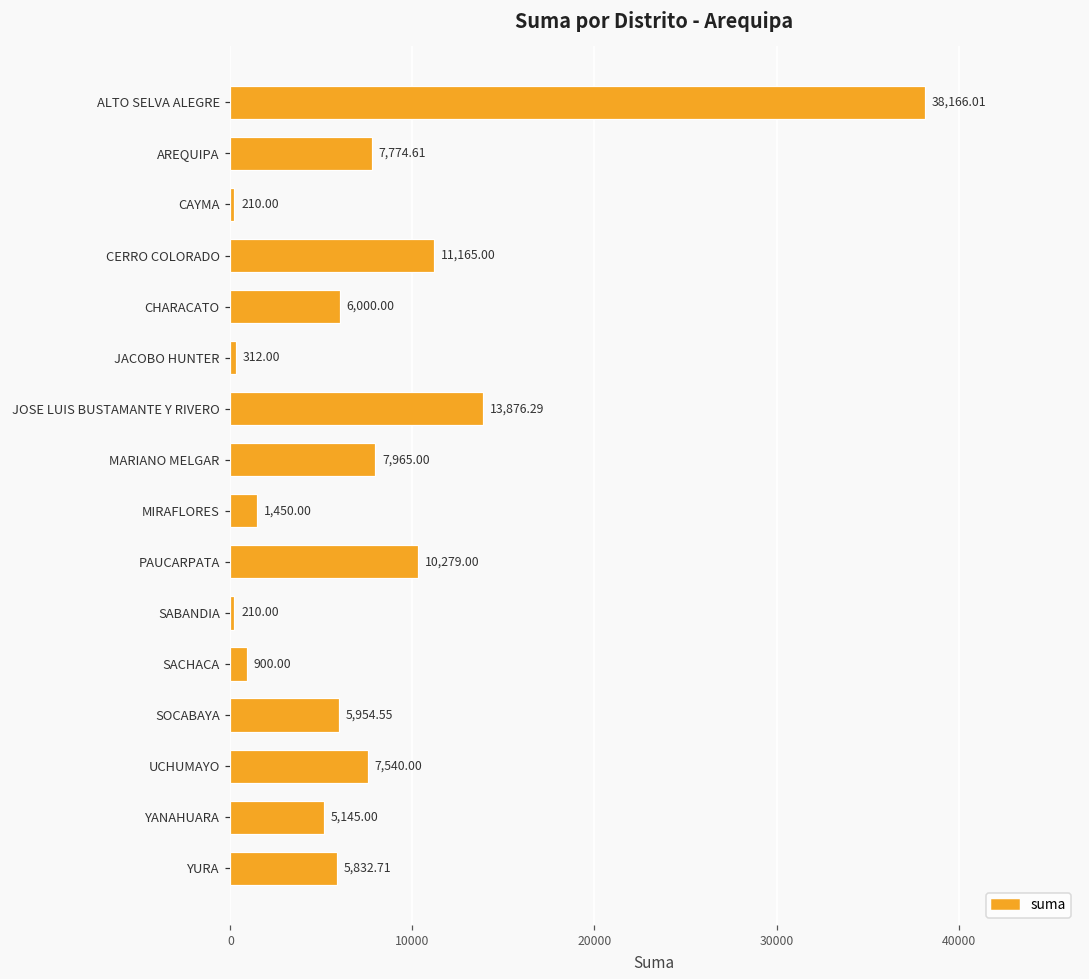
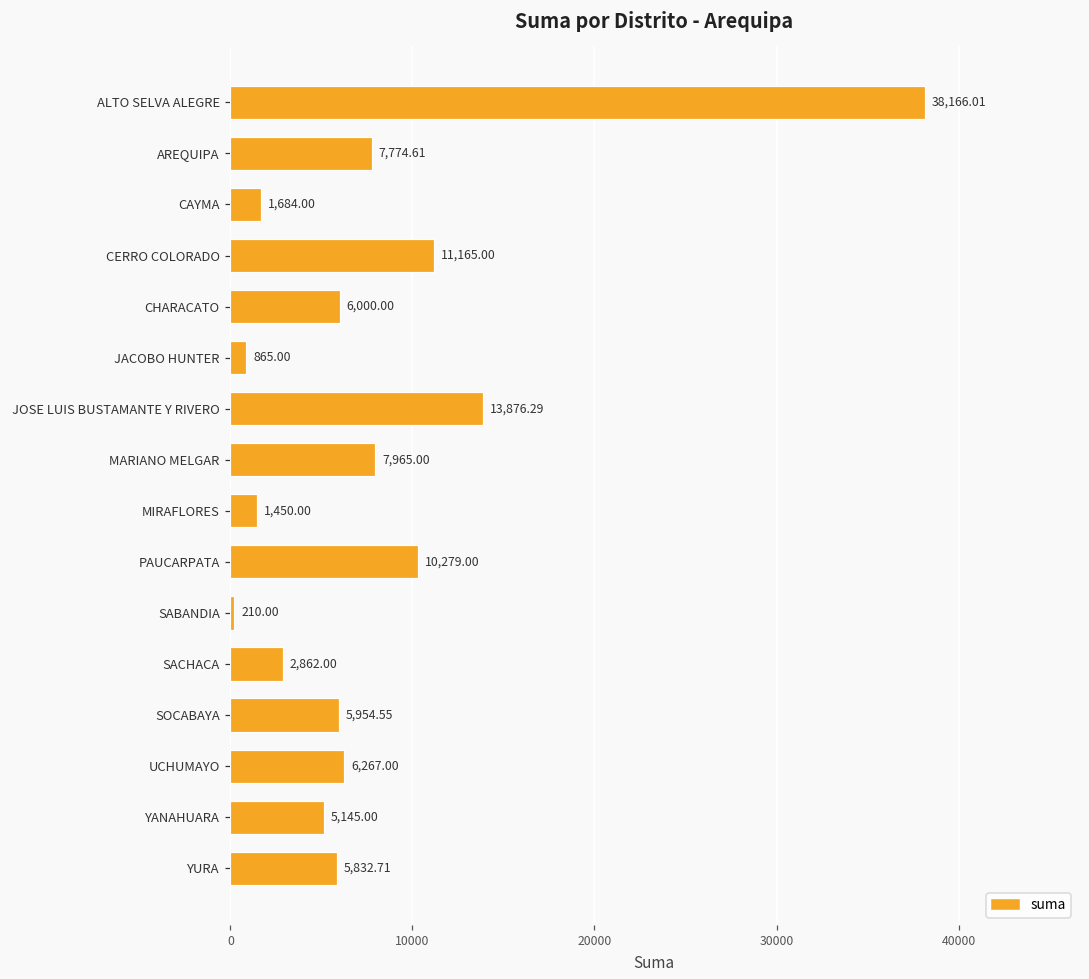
CAYMA: 210.00 -> 1,684.00
JACOBO HUNTER: 312.00 -> 865.00
SACHACA: 900.00 -> 2,862.00
UCHUMAYO: 7,540.00 -> 6,267.00
